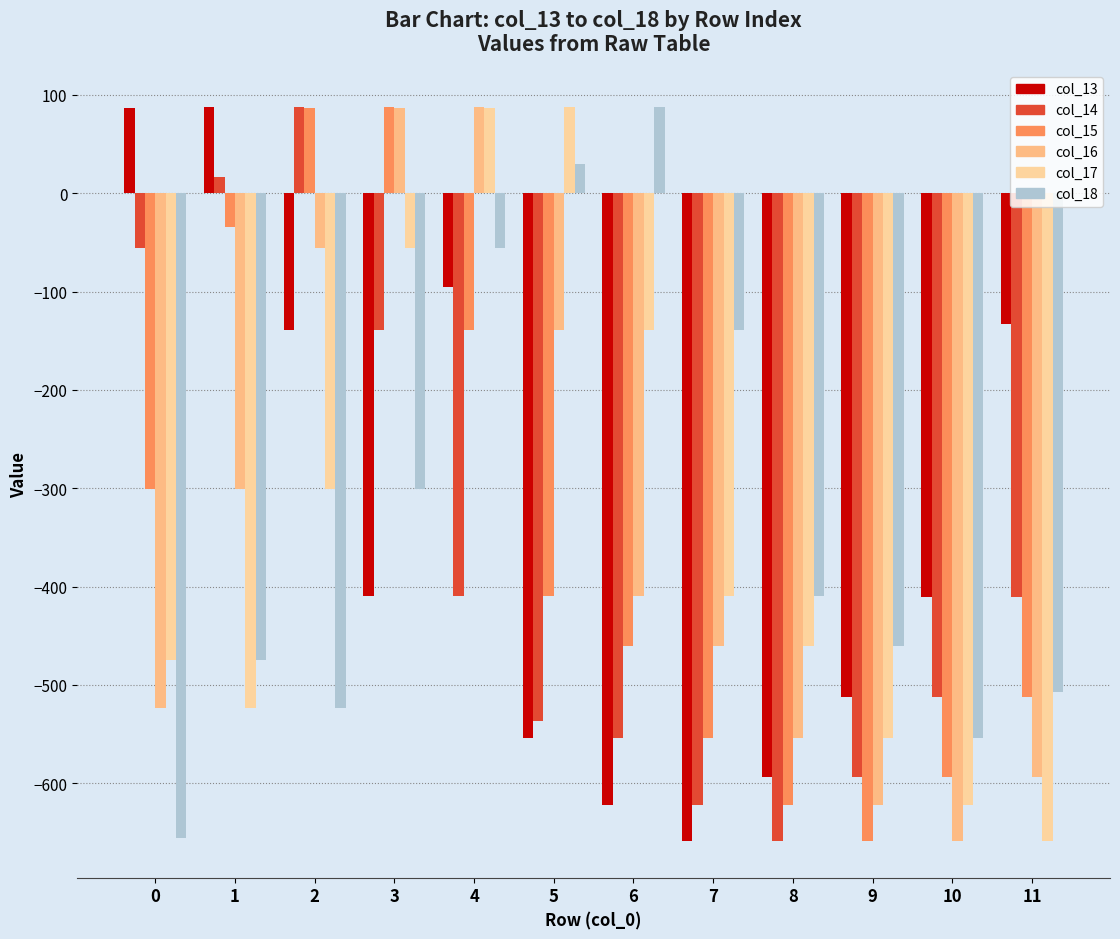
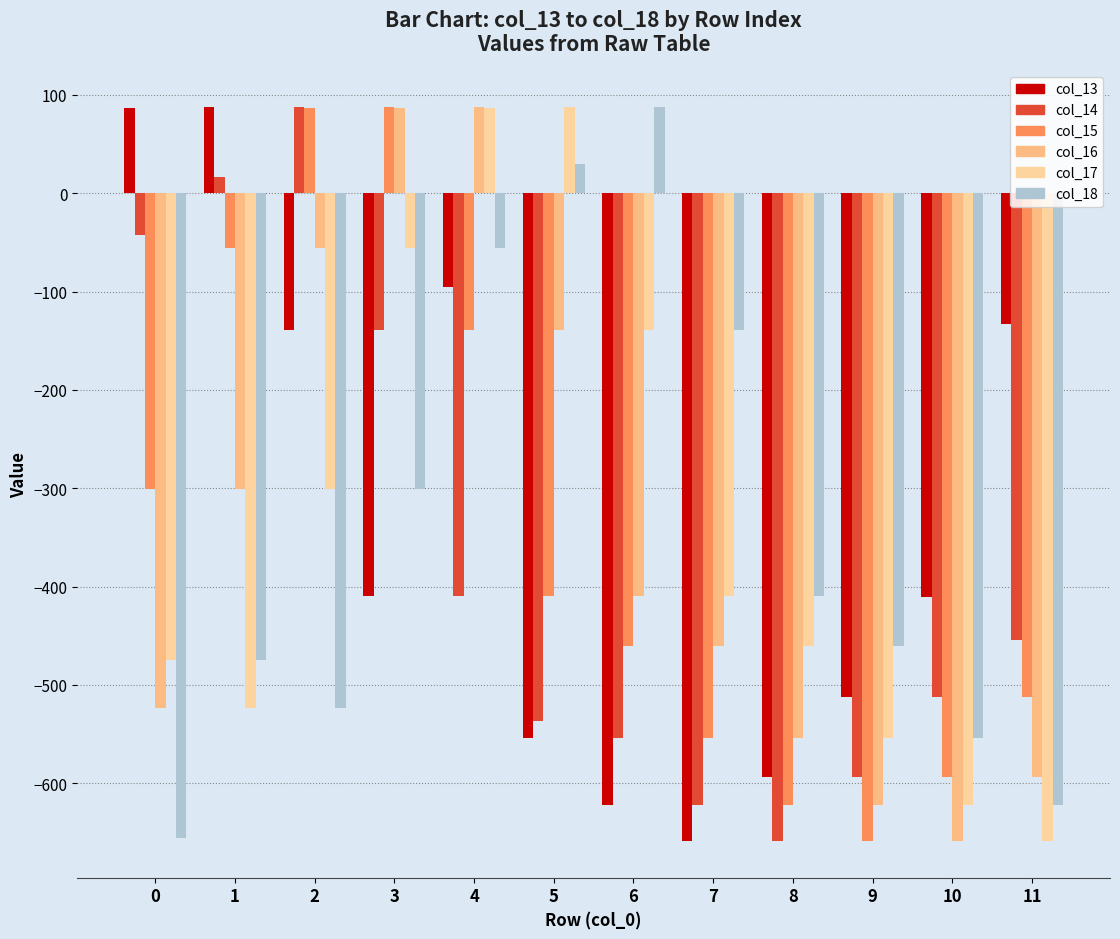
col_14, 0: -60 -> -40
col_15, 1: -30 -> -60
col_14, 11: -410 -> -450
col_18, 11: -510 -> -620
